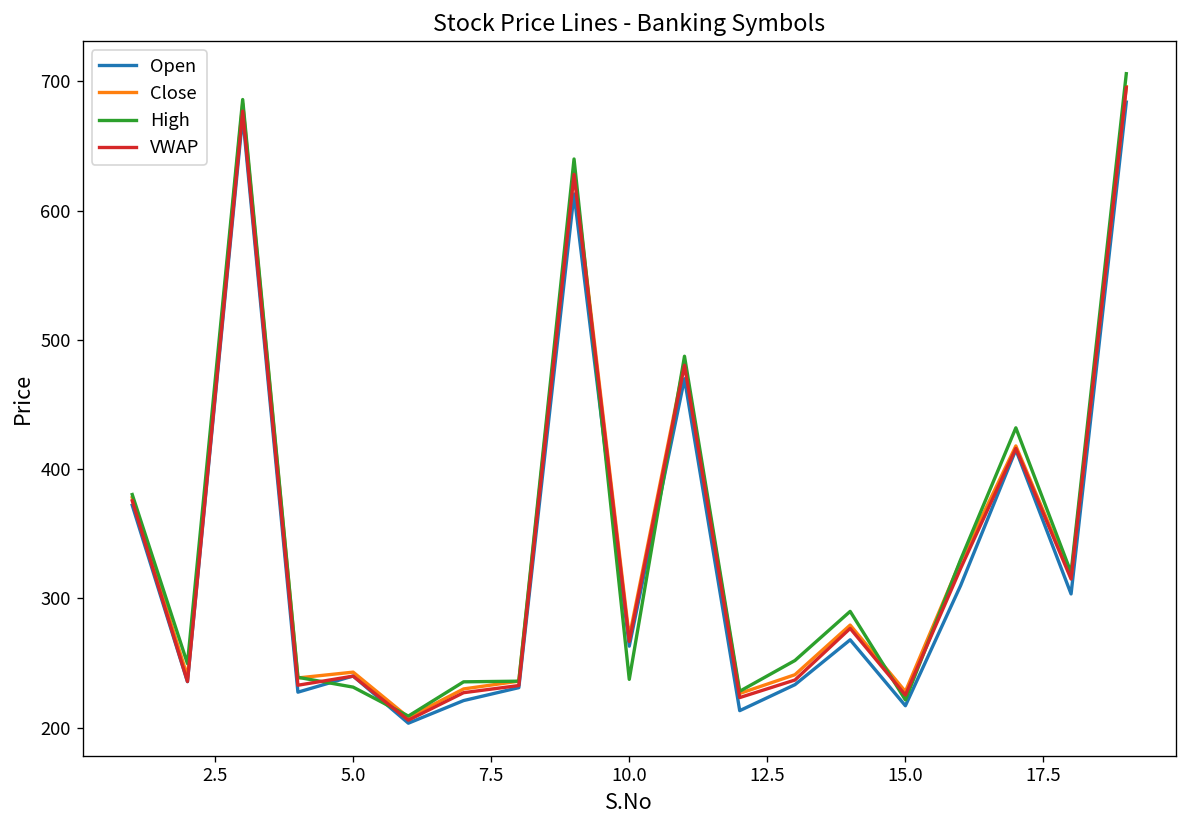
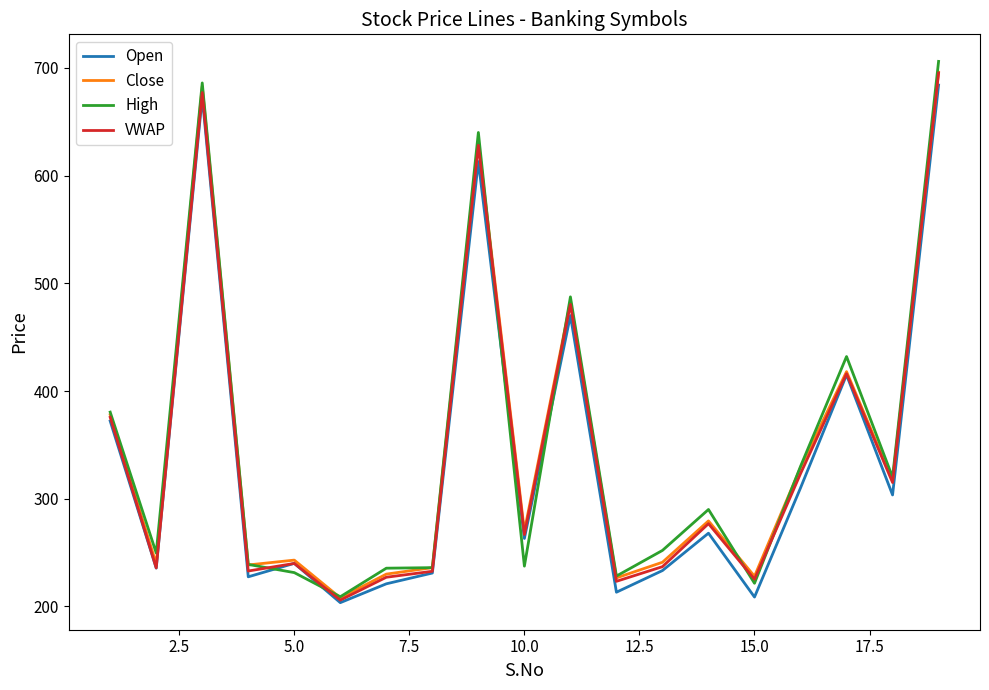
Open, 15.0: 217 -> 209
